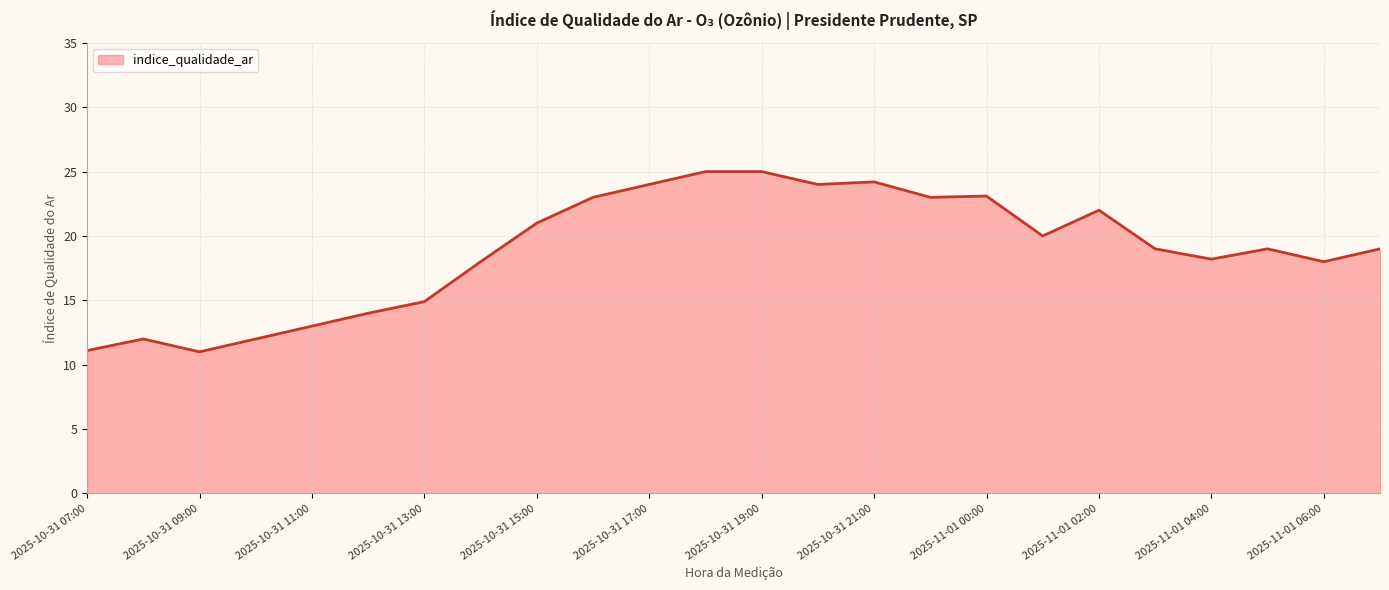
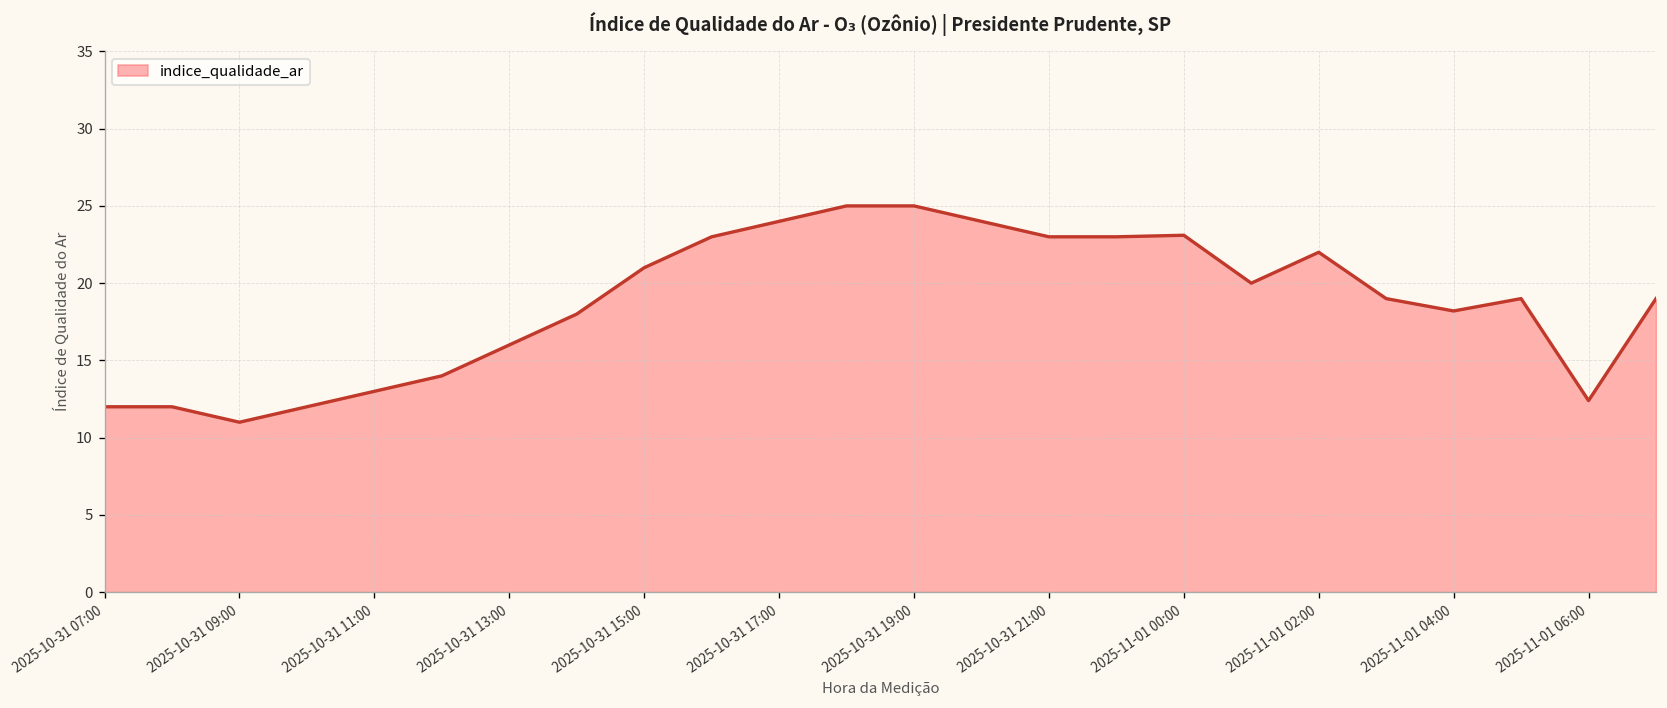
2025-10-31 07:00: 11.1 -> 12.0
2025-10-31 13:00: 14.9 -> 16.0
2025-10-31 21:00: 24.2 -> 23.0
2025-11-01 06:00: 18.0 -> 12.4
